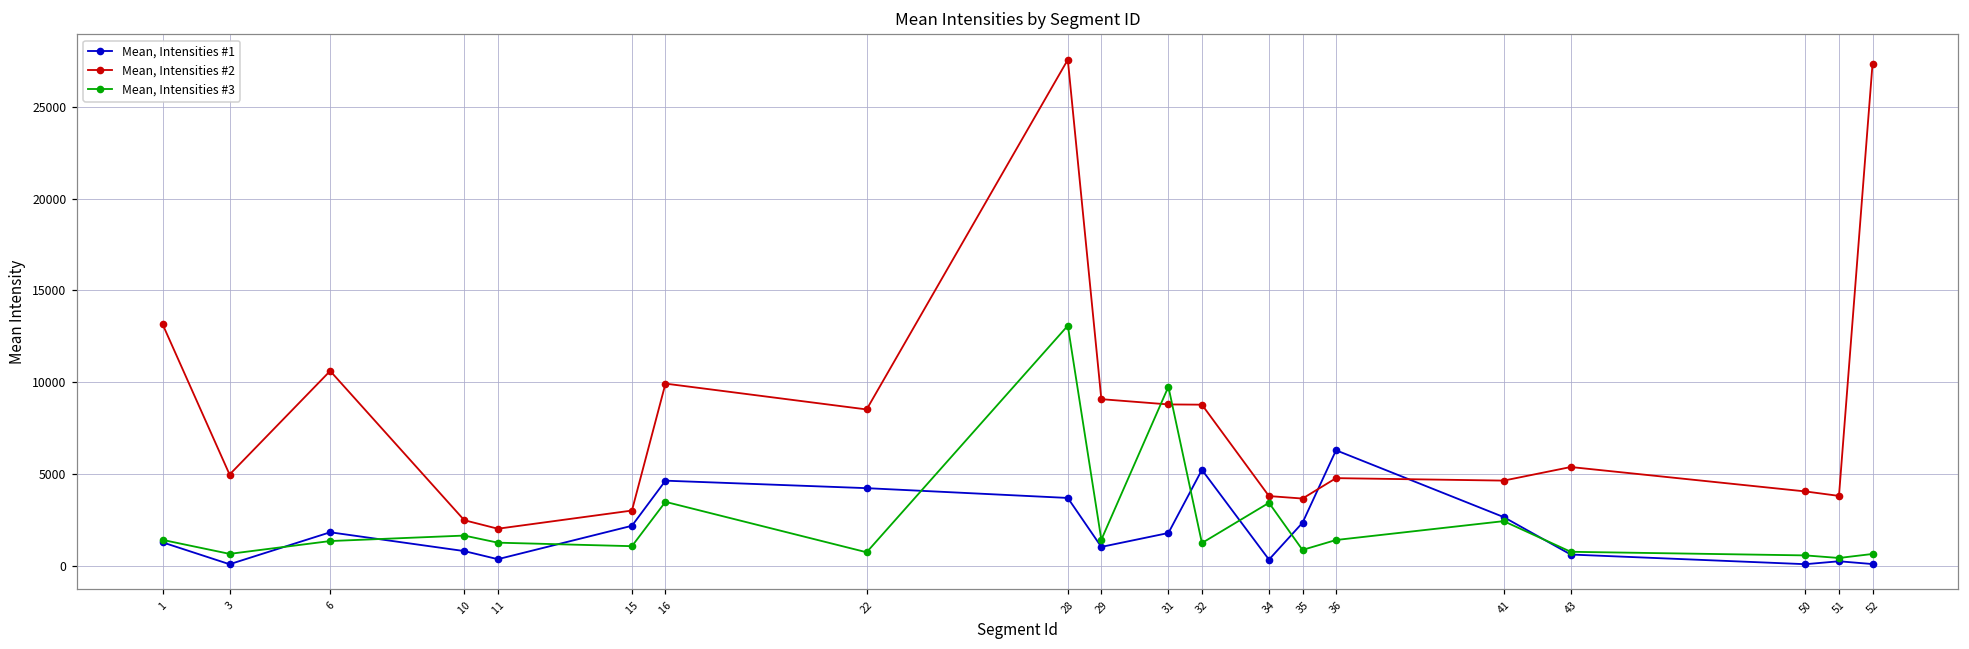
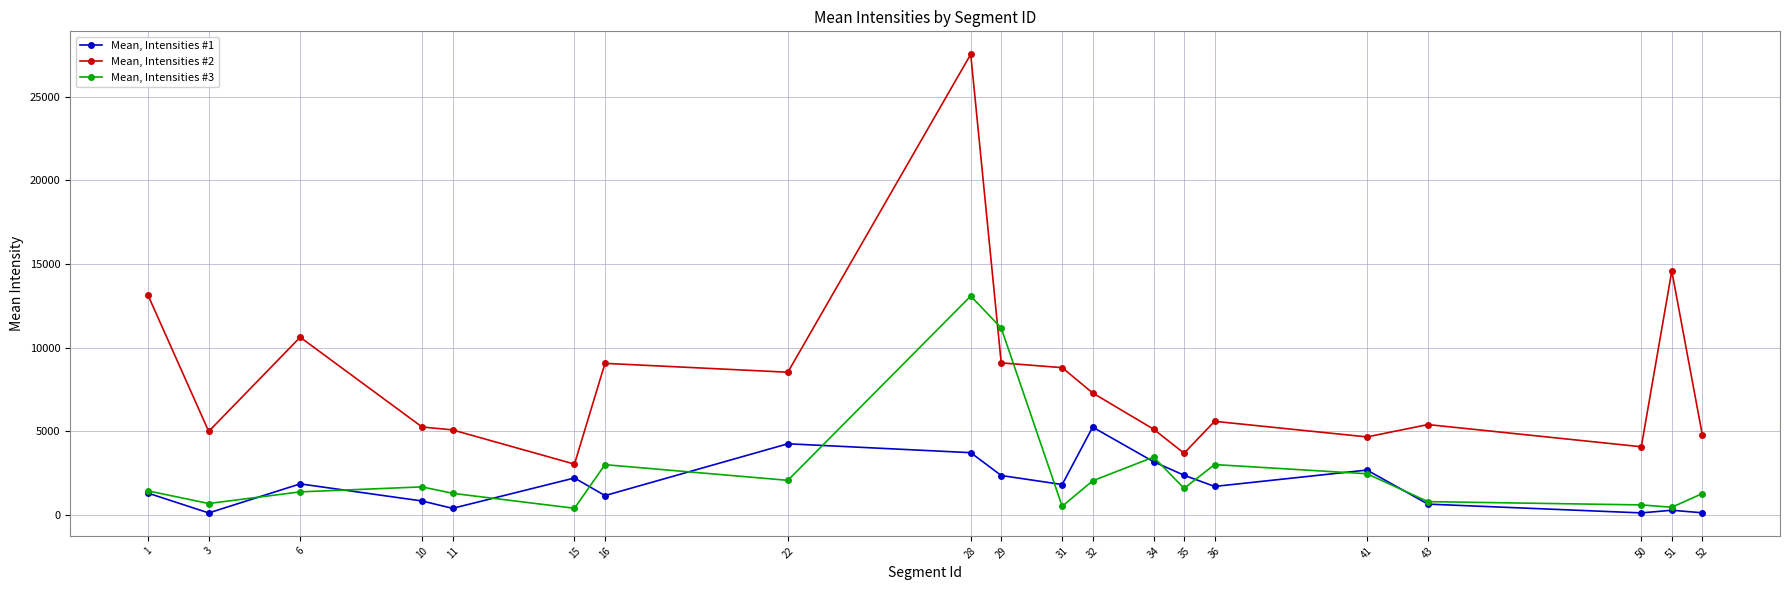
Mean, Intensities #2, 10: 2500 -> 5200
Mean, Intensities #2, 11: 2000 -> 5100
Mean, Intensities #3, 15: 1100 -> 400
Mean, Intensities #1, 16: 4600 -> 1100
Mean, Intensities #2, 16: 9900 -> 9100
Mean, Intensities #3, 16: 3500 -> 3000
Mean, Intensities #3, 22: 800 -> 2100
Mean, Intensities #1, 29: 1000 -> 2300
Mean, Intensities #3, 29: 1400 -> 11200
Mean, Intensities #3, 31: 9800 -> 500
Mean, Intensities #2, 32: 8800 -> 7300
Mean, Intensities #3, 32: 1300 -> 2000
Mean, Intensities #1, 34: 400 -> 3200
Mean, Intensities #2, 34: 3800 -> 5100
Mean, Intensities #3, 35: 900 -> 1600
Mean, Intensities #1, 36: 6300 -> 1700
Mean, Intensities #2, 36: 4800 -> 5600
Mean, Intensities #3, 36: 1400 -> 3000
Mean, Intensities #2, 51: 3800 -> 14600
Mean, Intensities #2, 52: 27300 -> 4800
Mean, Intensities #3, 52: 700 -> 1300
